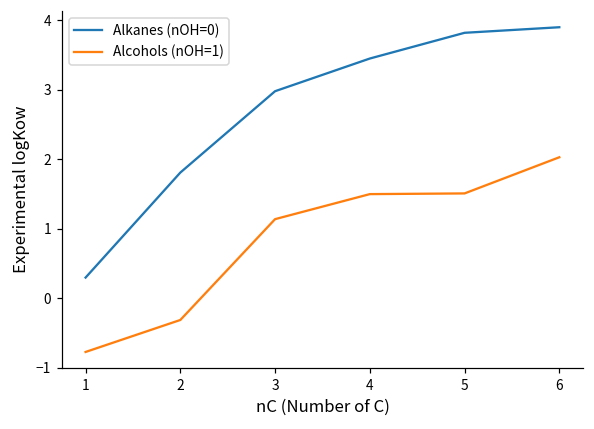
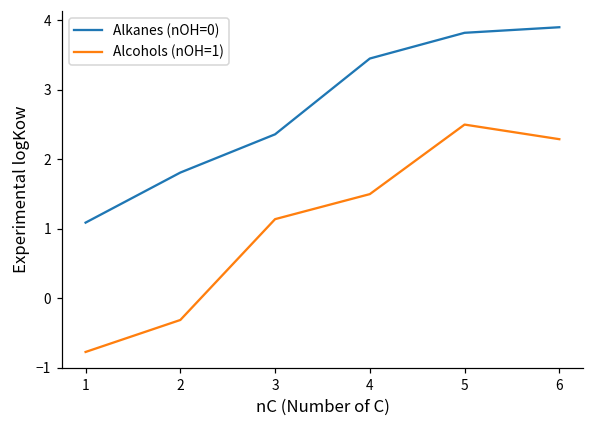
Alkanes (nOH=0), 1: 0.3 -> 1.1
Alkanes (nOH=0), 3: 3.0 -> 2.4
Alcohols (nOH=1), 5: 1.5 -> 2.5
Alcohols (nOH=1), 6: 2.0 -> 2.3
